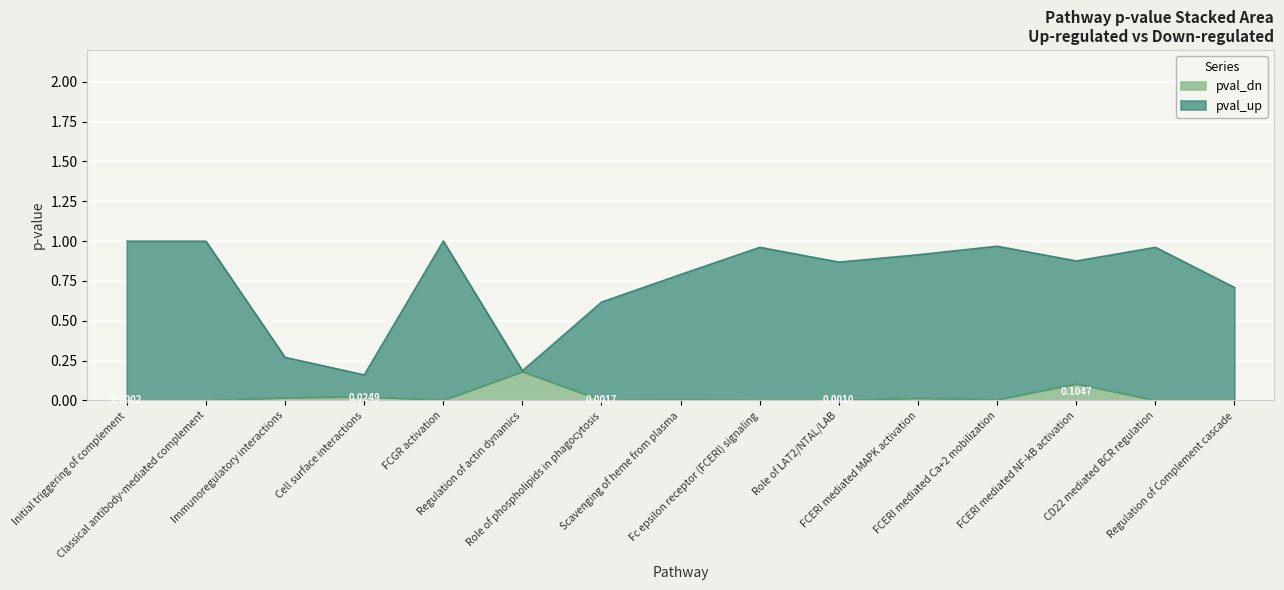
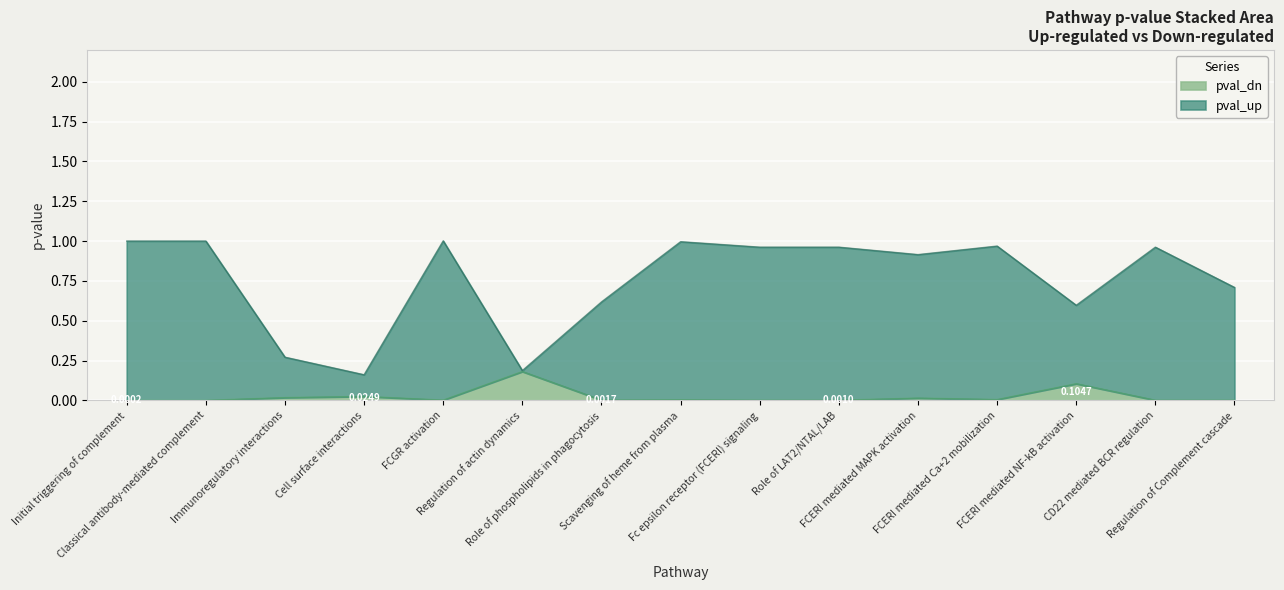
pval_up, Scavenging of heme from plasma: 0.79 -> 0.99
pval_up, Role of LAT2/NTAL/LAB: 0.87 -> 0.96
pval_up, FCERI mediated NF-kB activation: 0.77 -> 0.49
